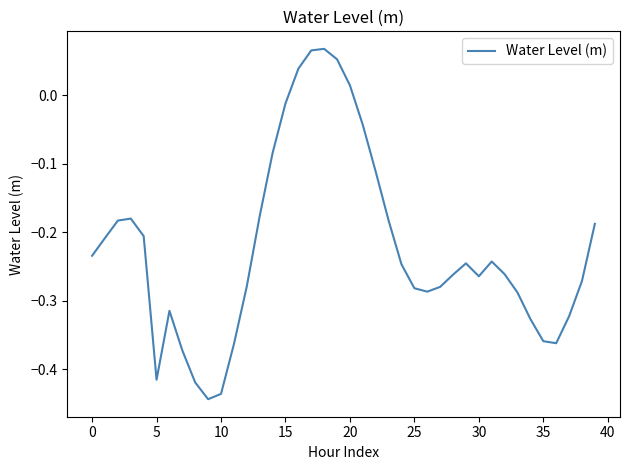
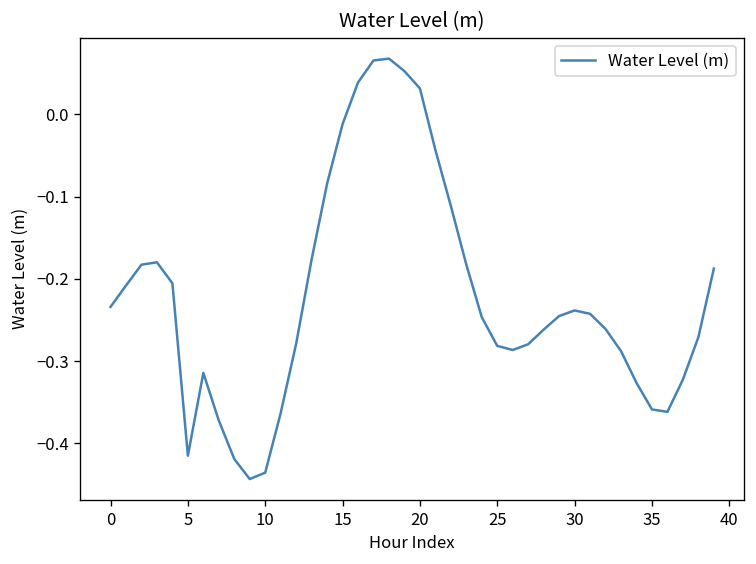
20: 0.01 -> 0.03
30: -0.26 -> -0.24
